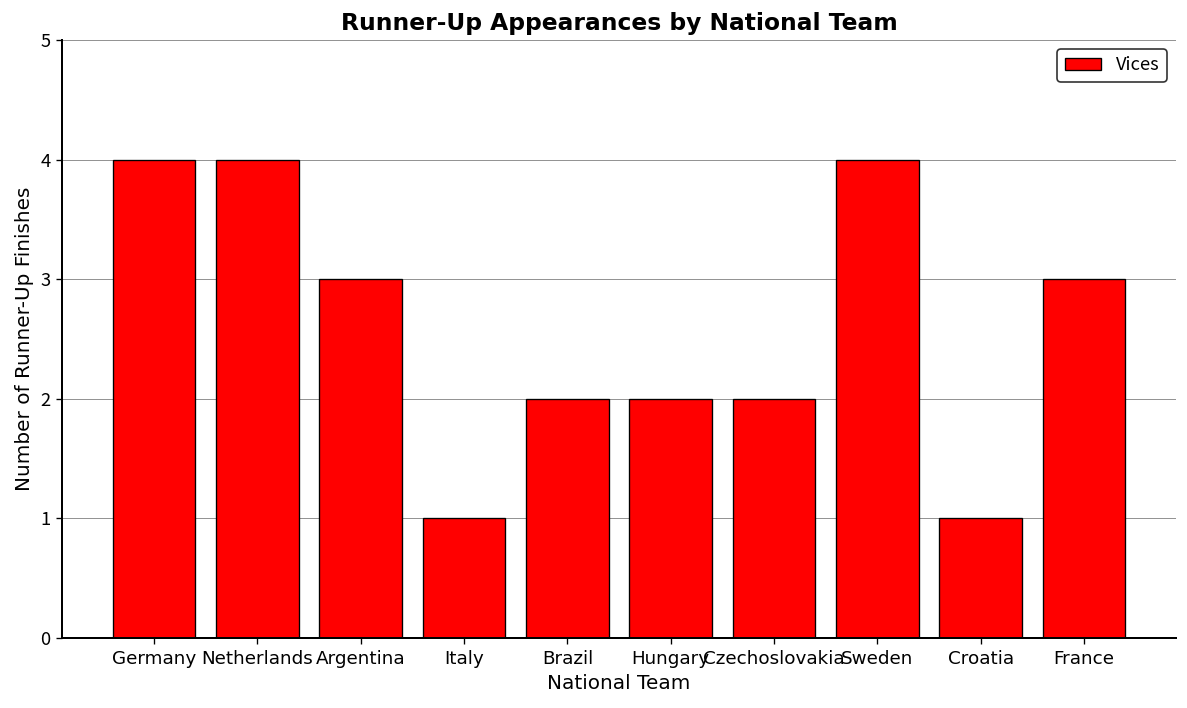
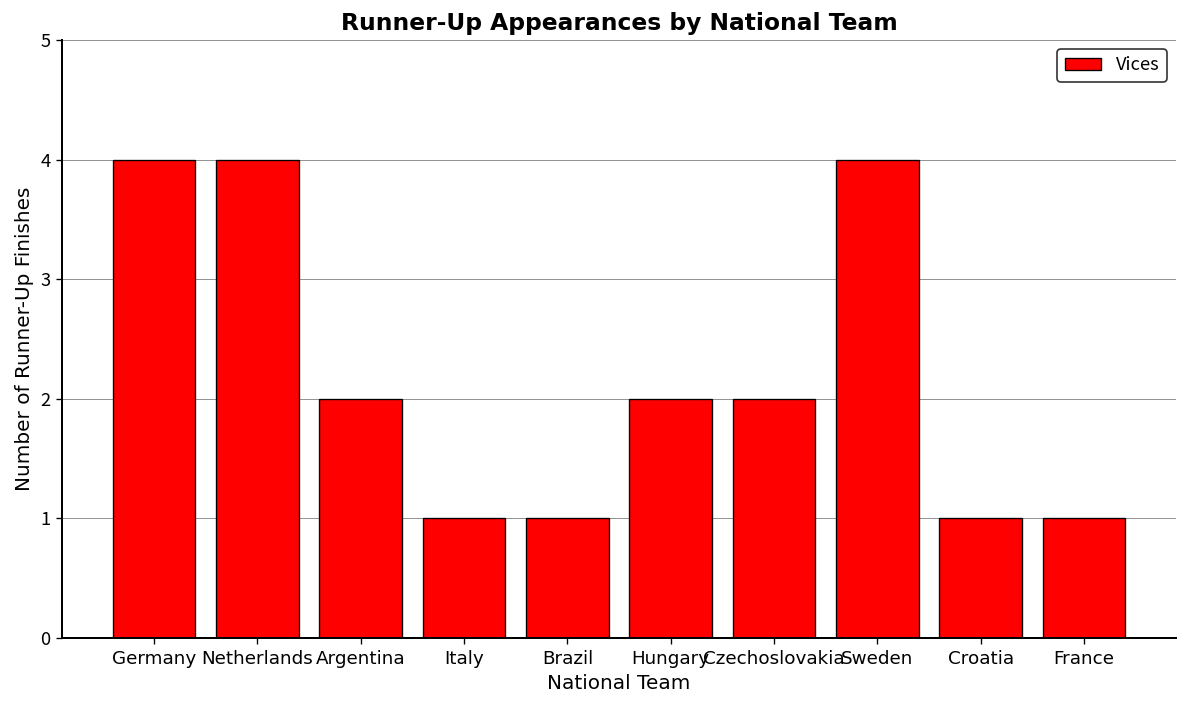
Argentina: 3 -> 2
Brazil: 2 -> 1
France: 3 -> 1
